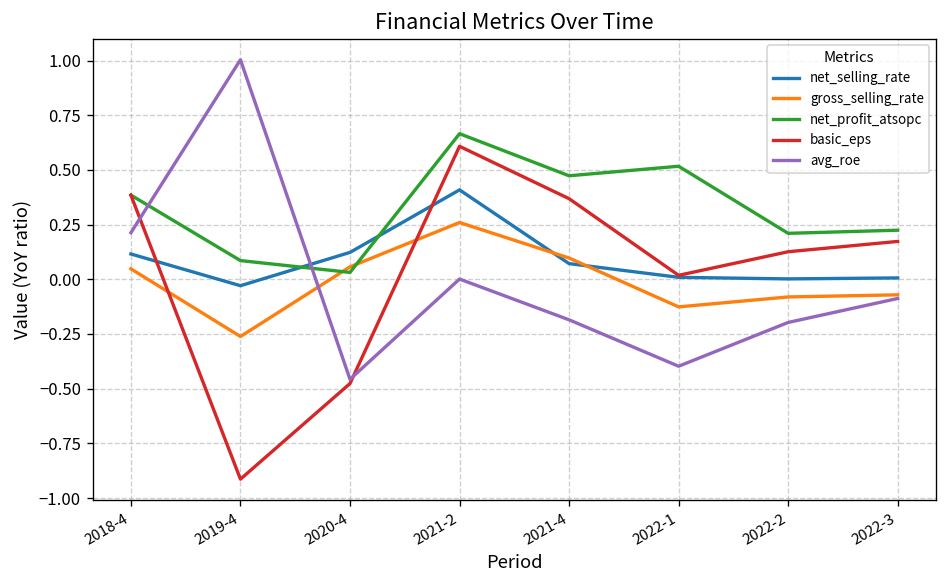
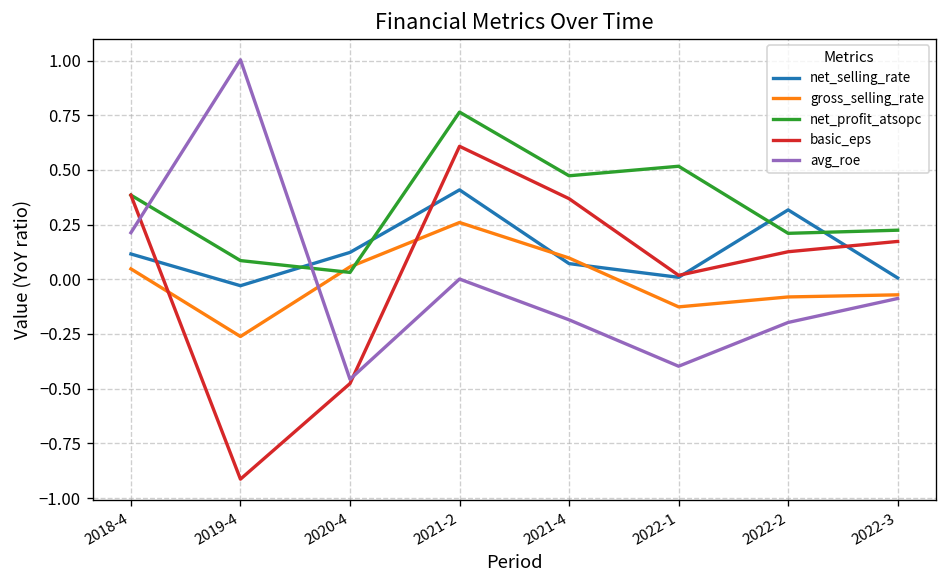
net_profit_atsopc, 2021-2: 0.67 -> 0.76
net_selling_rate, 2022-2: 0.00 -> 0.32
